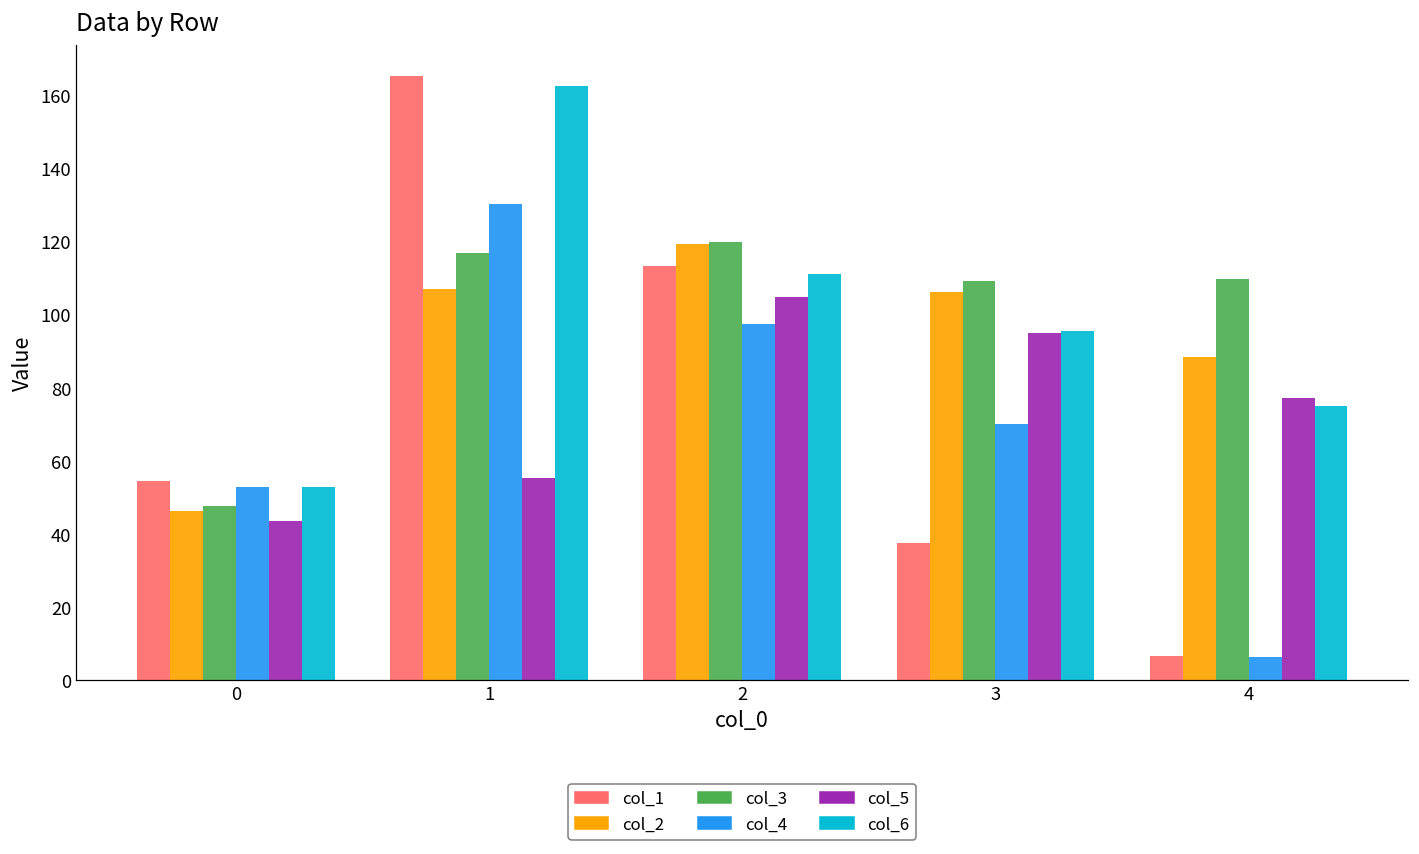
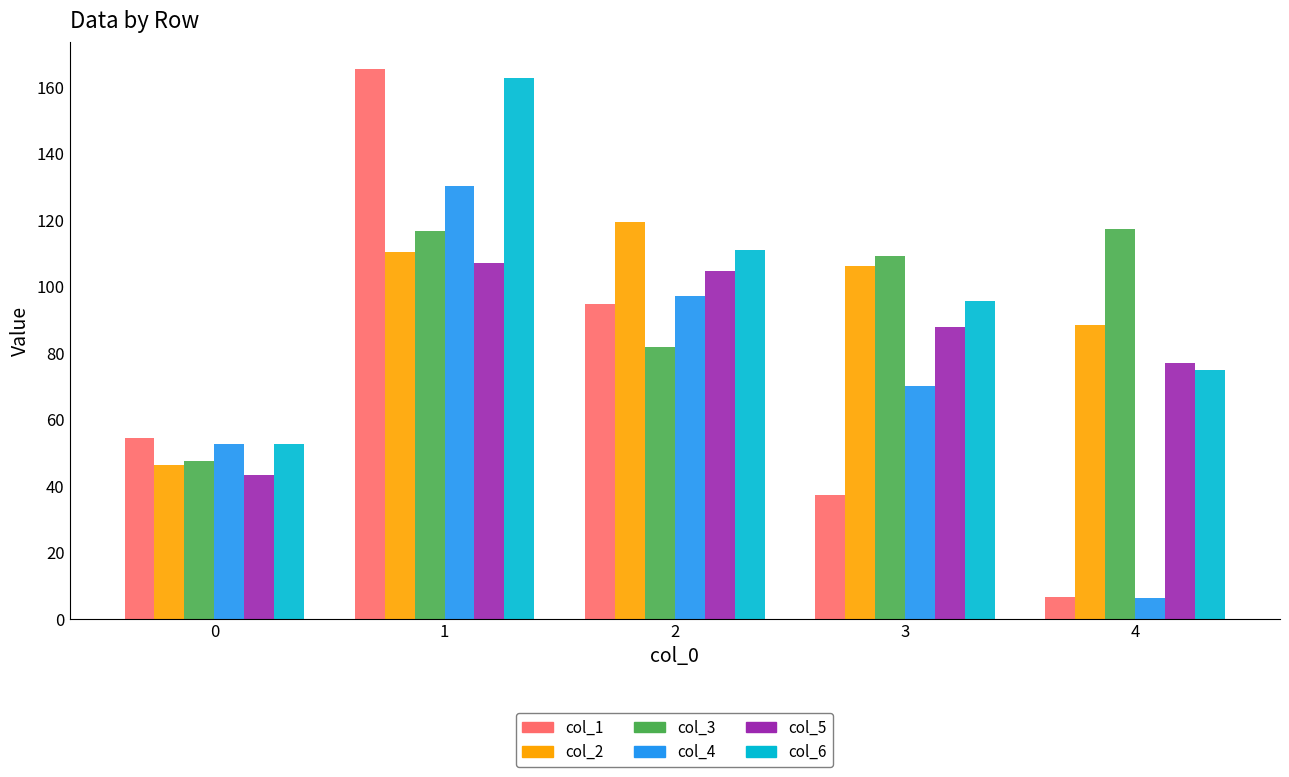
col_2, 1: 107 -> 110
col_5, 1: 55 -> 107
col_1, 2: 113 -> 95
col_3, 2: 120 -> 82
col_5, 3: 95 -> 88
col_3, 4: 110 -> 117
